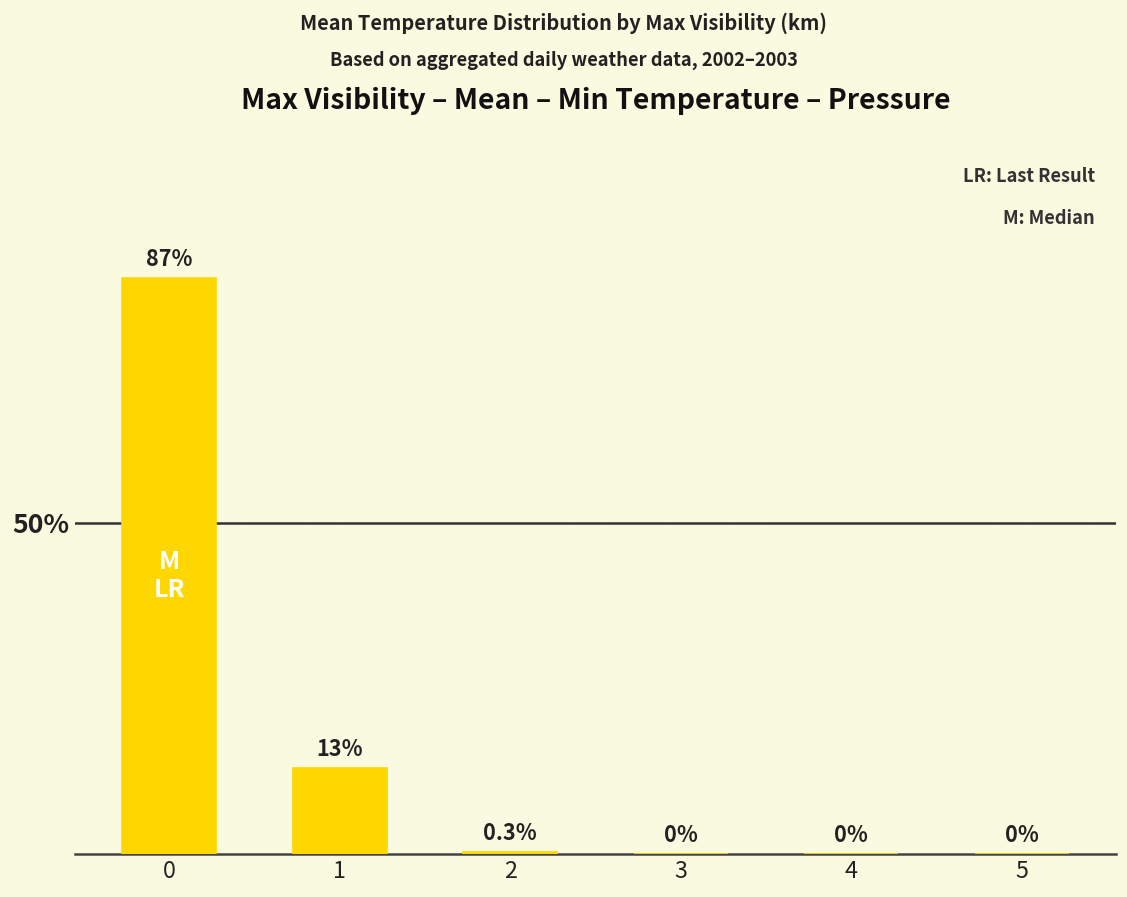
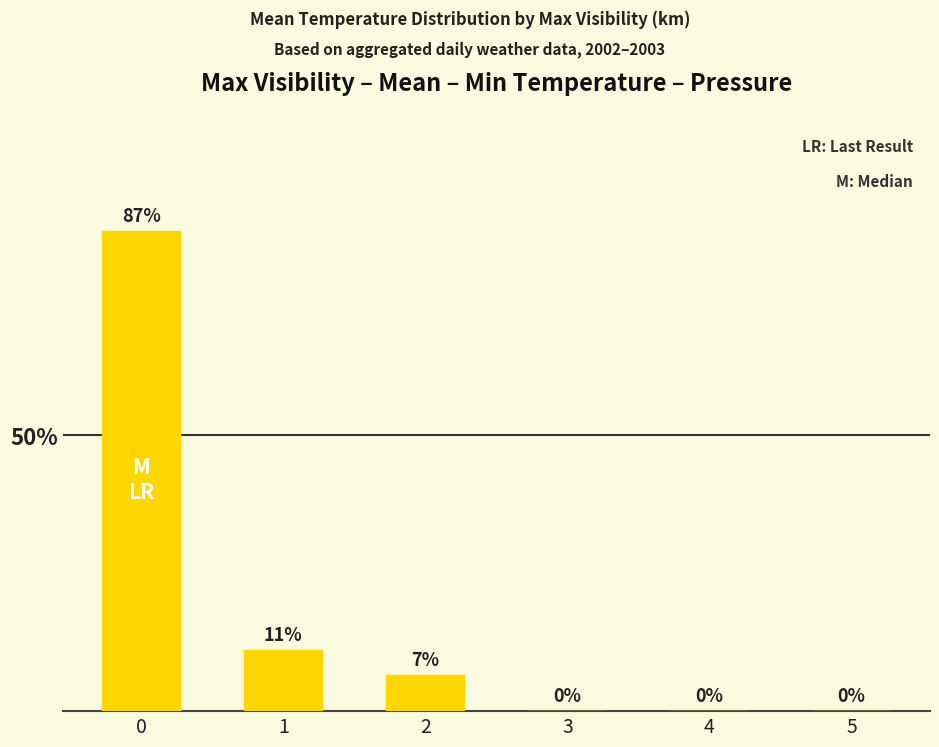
1: 13% -> 11%
2: 0.3% -> 7%
